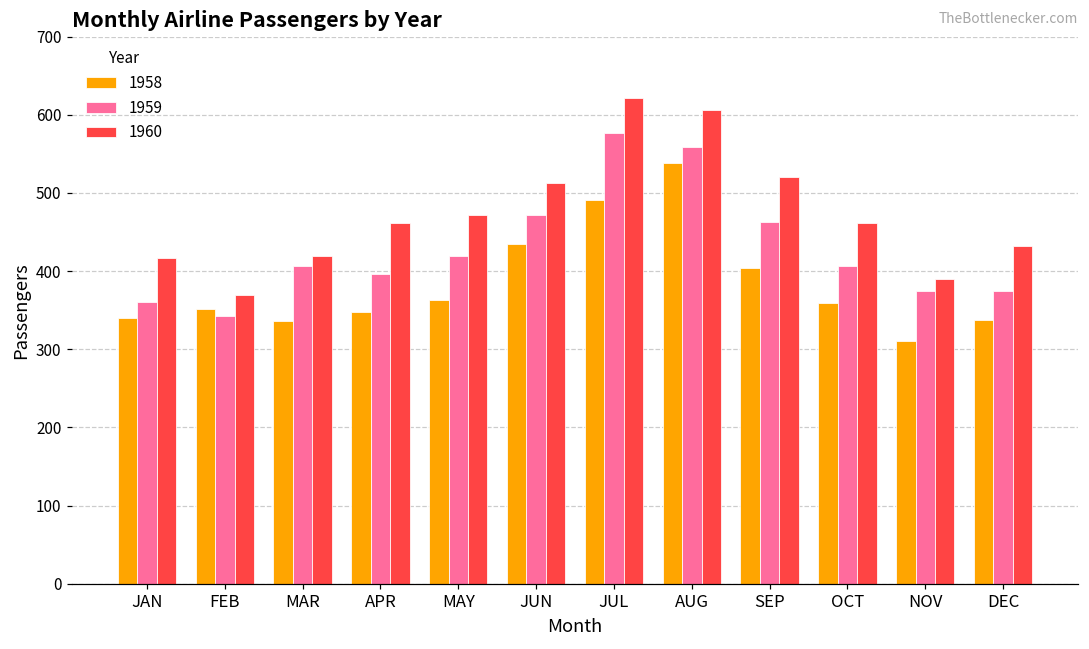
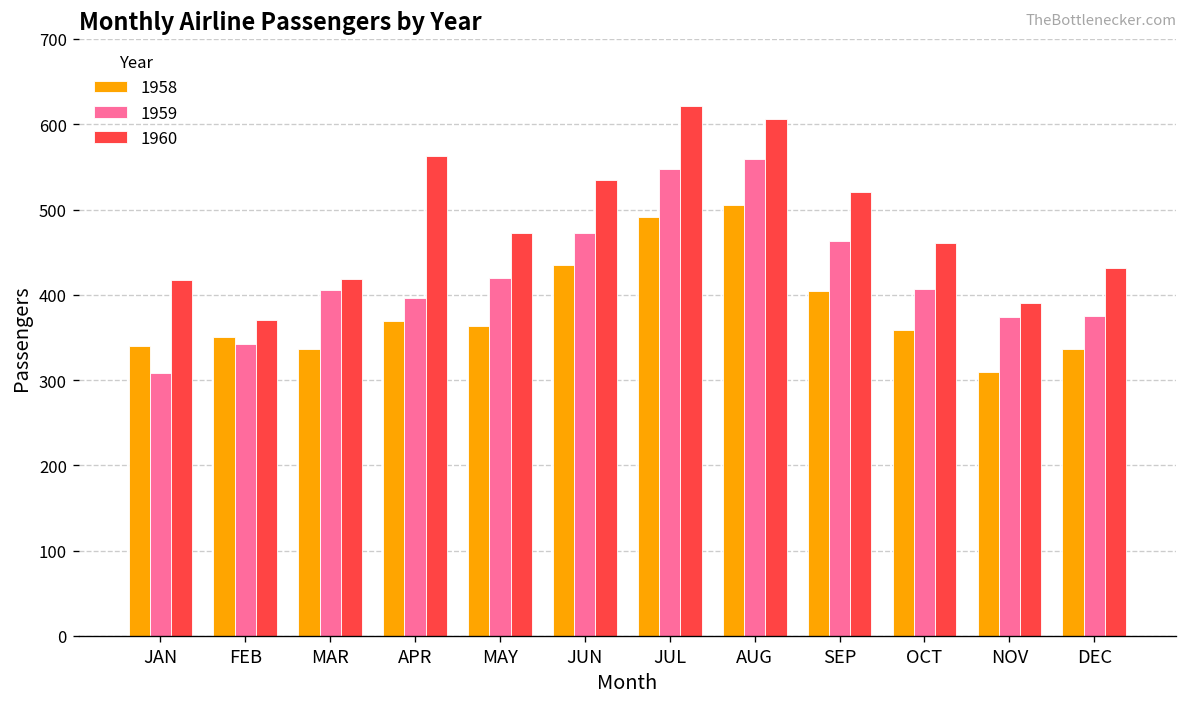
1959, JAN: 360 -> 310
1958, APR: 350 -> 370
1960, APR: 460 -> 560
1960, JUN: 510 -> 540
1959, JUL: 580 -> 550
1958, AUG: 540 -> 510
